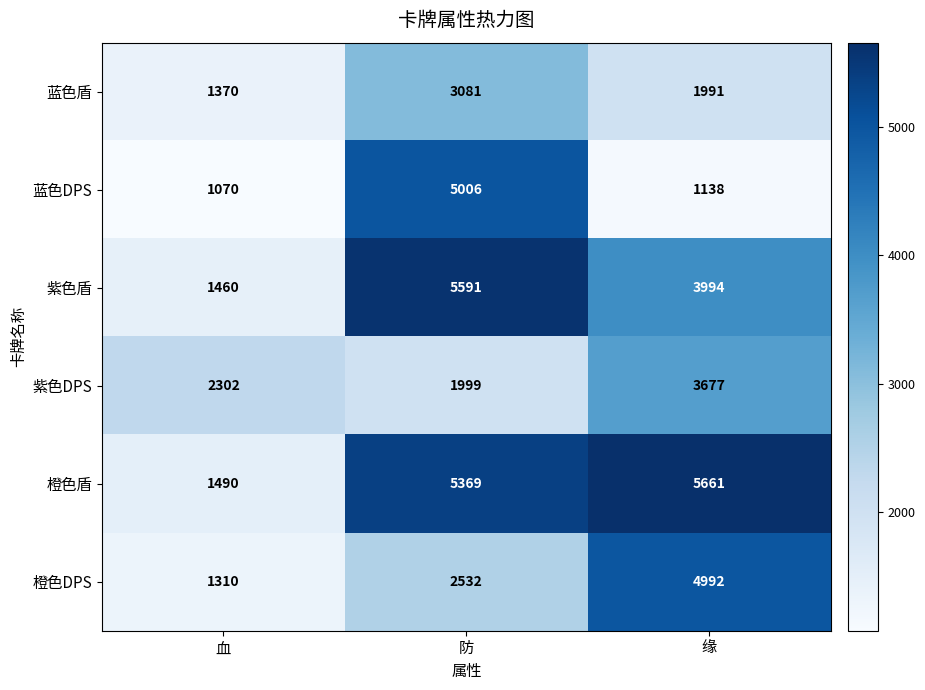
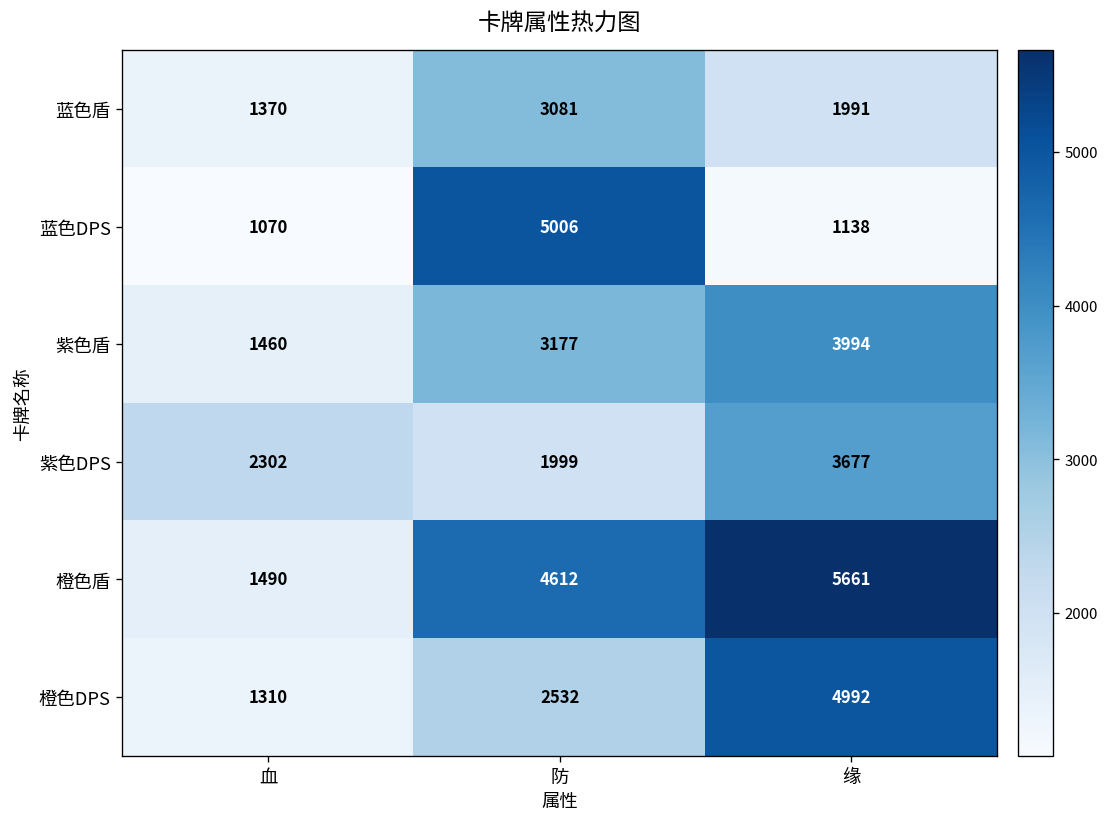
紫色盾, 防: 5591 -> 3177
橙色盾, 防: 5369 -> 4612
